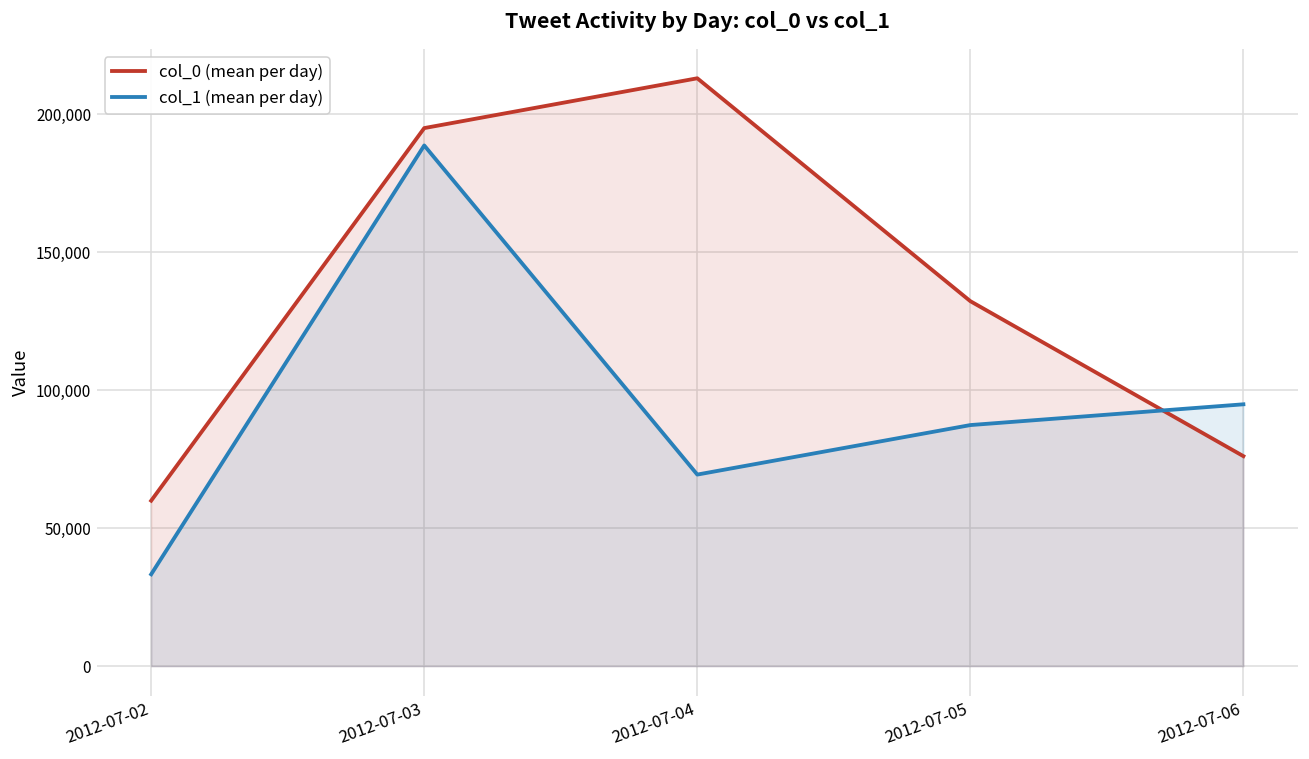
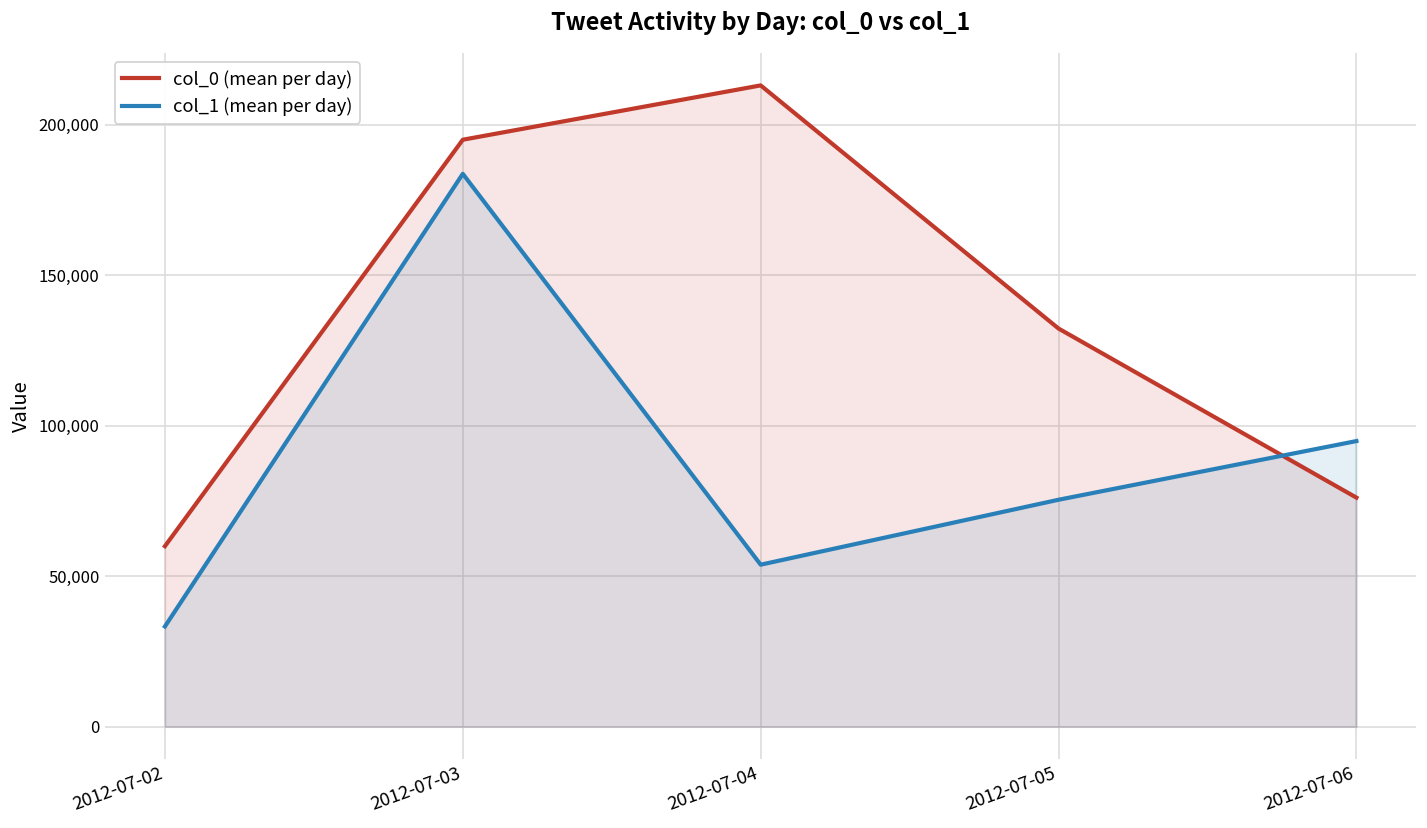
col_1 (mean per day), 2012-07-03: 189,000 -> 184,000
col_1 (mean per day), 2012-07-04: 69,000 -> 54,000
col_1 (mean per day), 2012-07-05: 87,000 -> 75,000
